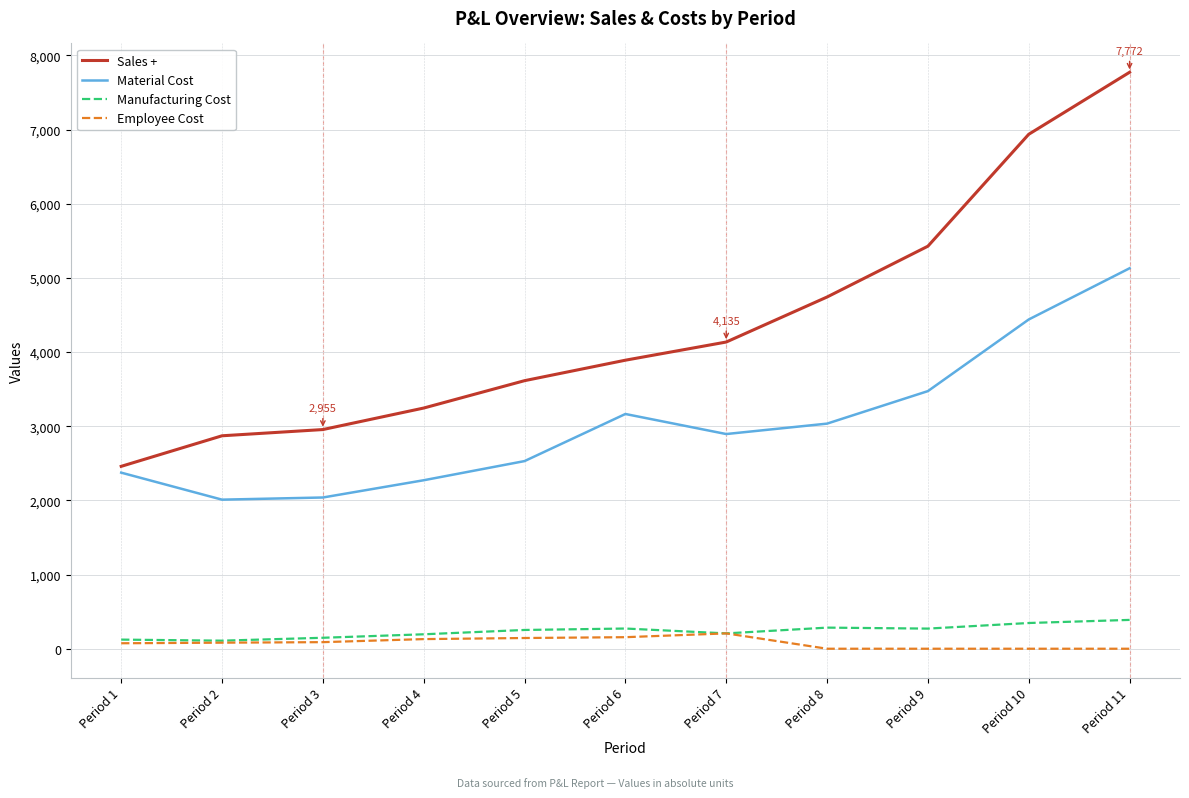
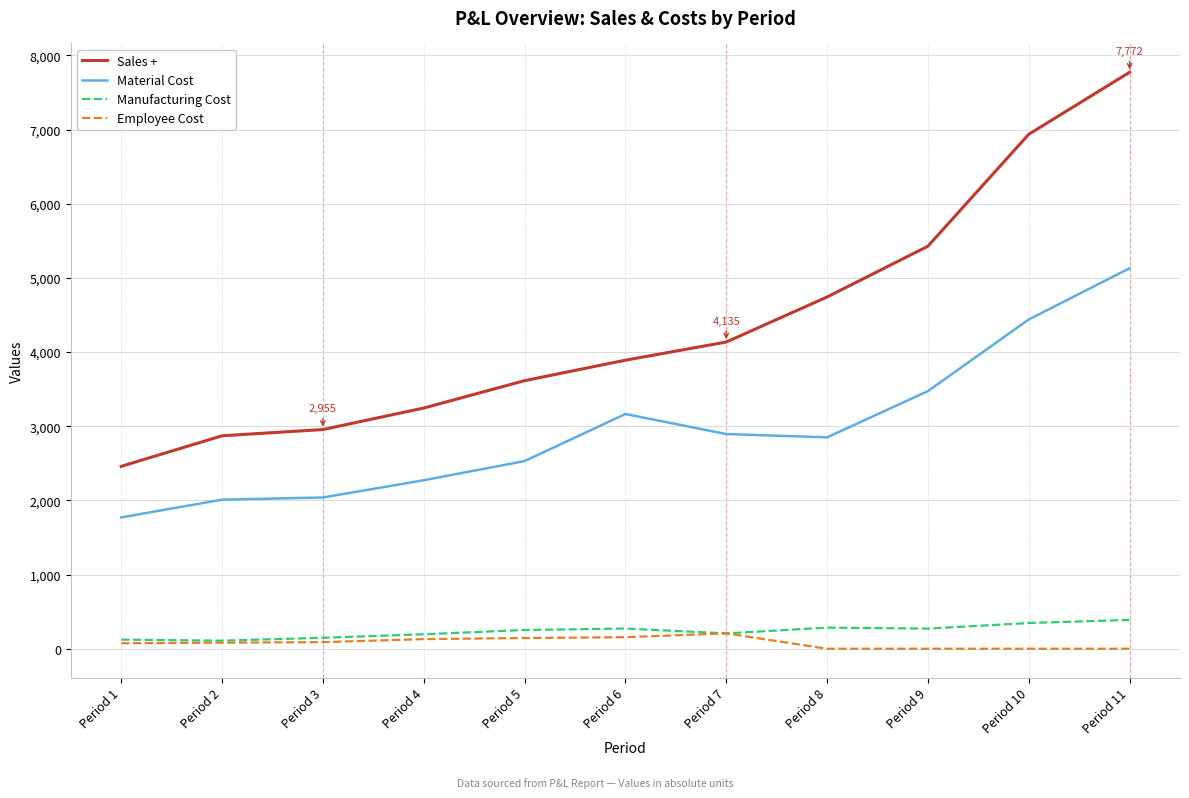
Material Cost, Period 1: 2,400 -> 1,800
Material Cost, Period 8: 3,000 -> 2,800
